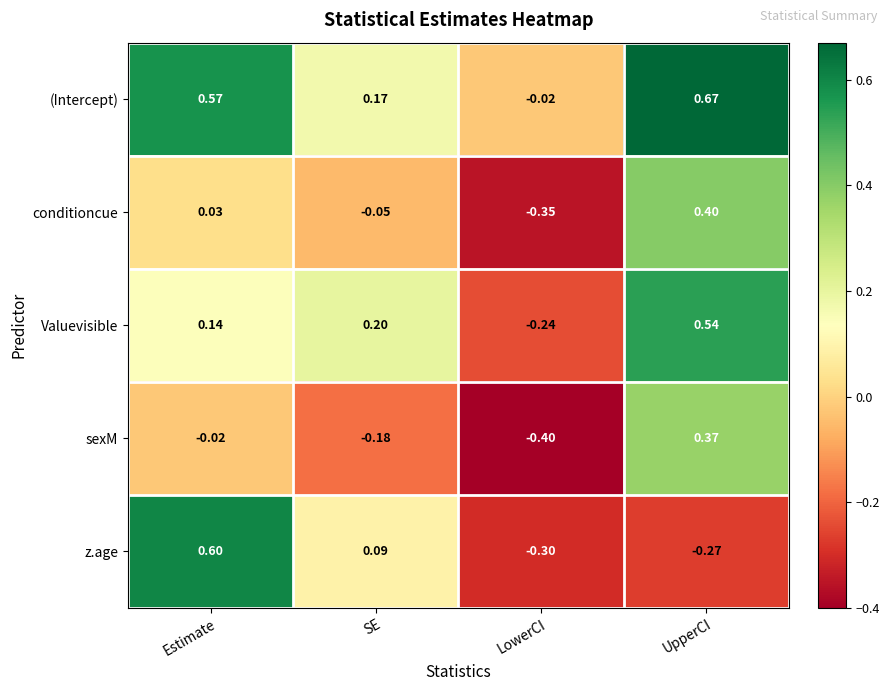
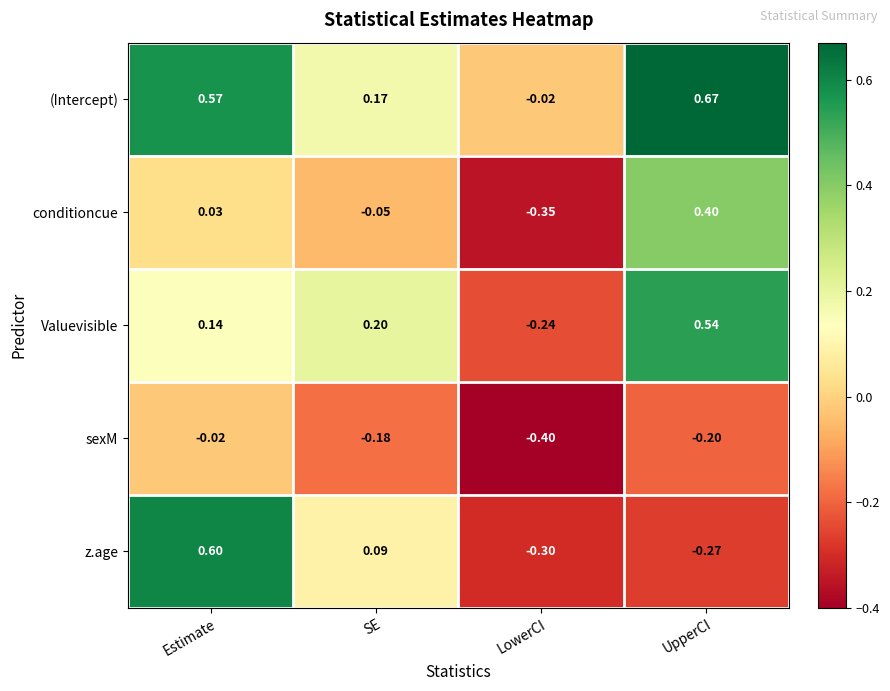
sexM, UpperCI: 0.37 -> -0.20
